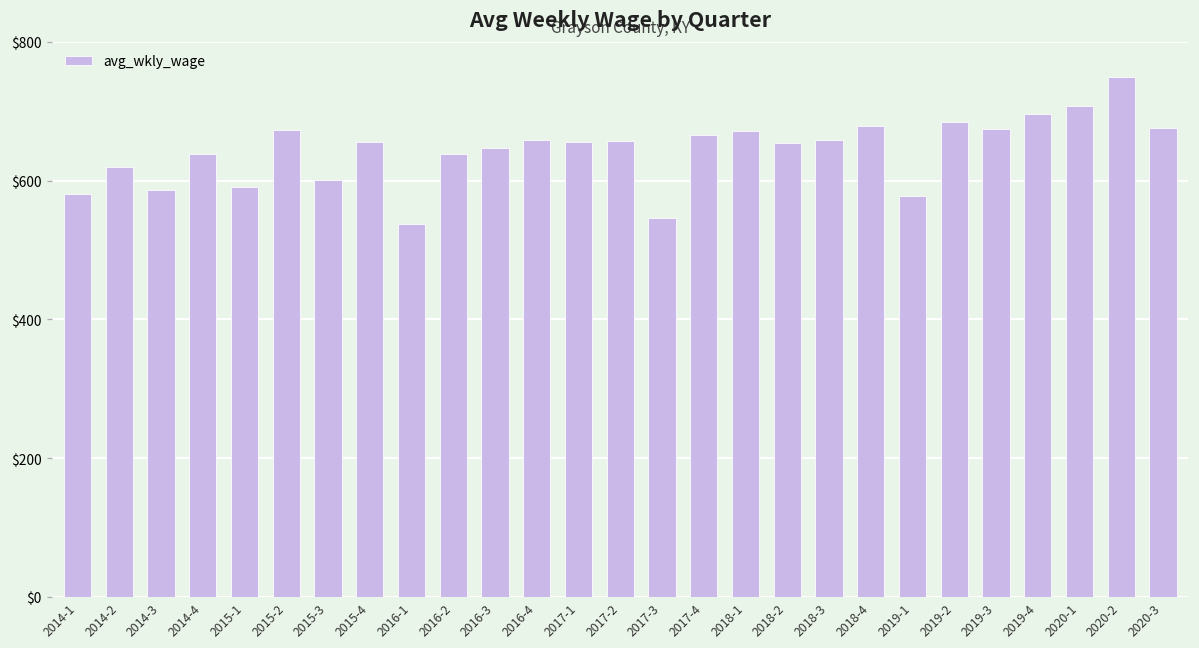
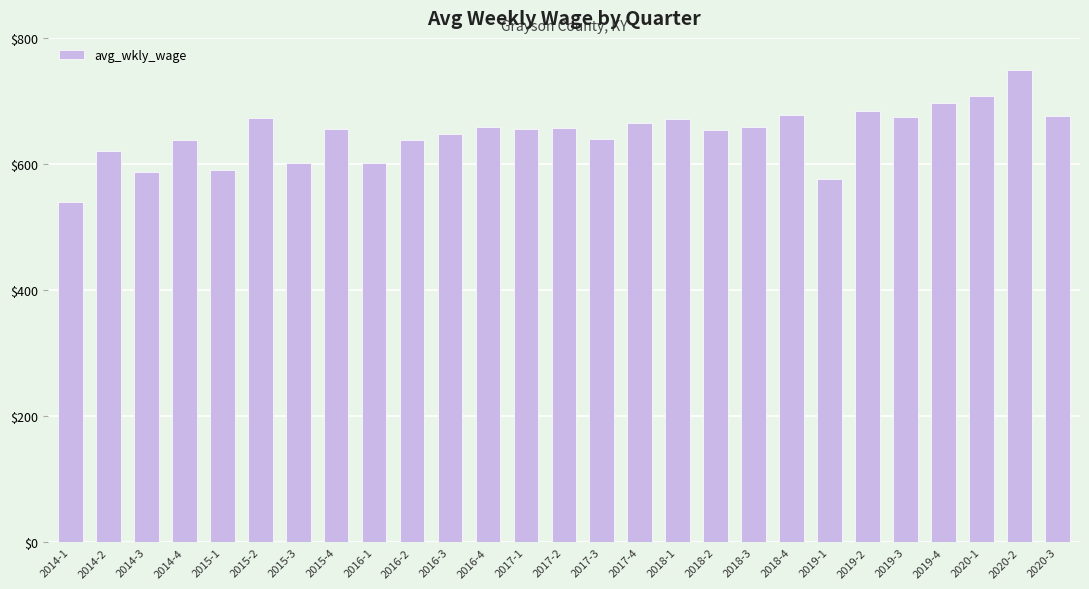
2014-1: $580 -> $540
2016-1: $540 -> $600
2017-3: $550 -> $640
